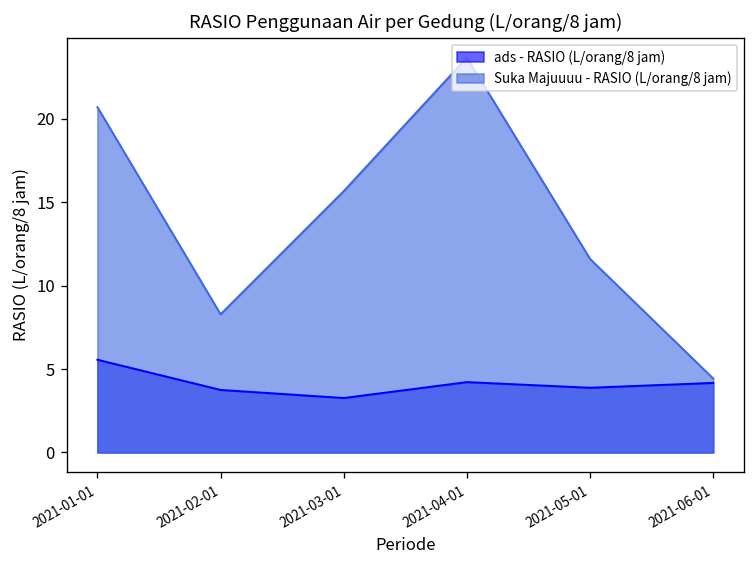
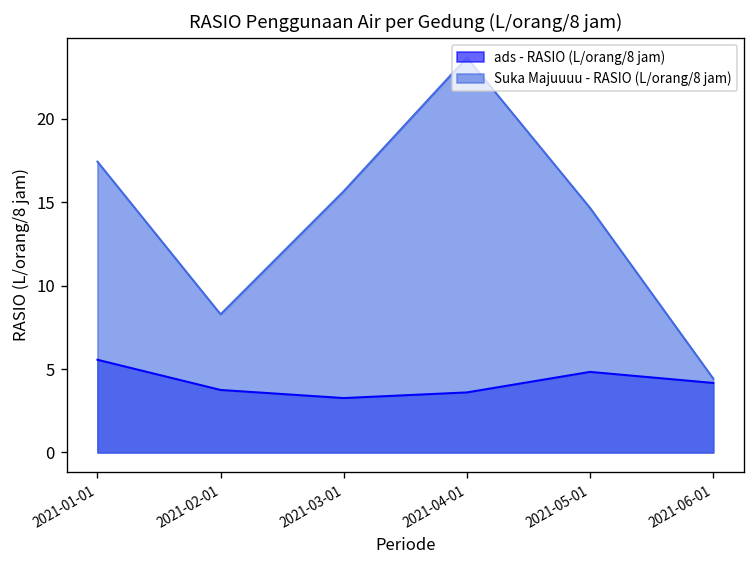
Suka Majuuuu - RASIO (L/orang/8 jam), 2021-01-01: 20.7 -> 17.4
ads - RASIO (L/orang/8 jam), 2021-04-01: 4.2 -> 3.6
ads - RASIO (L/orang/8 jam), 2021-05-01: 3.9 -> 4.8
Suka Majuuuu - RASIO (L/orang/8 jam), 2021-05-01: 11.6 -> 14.7
